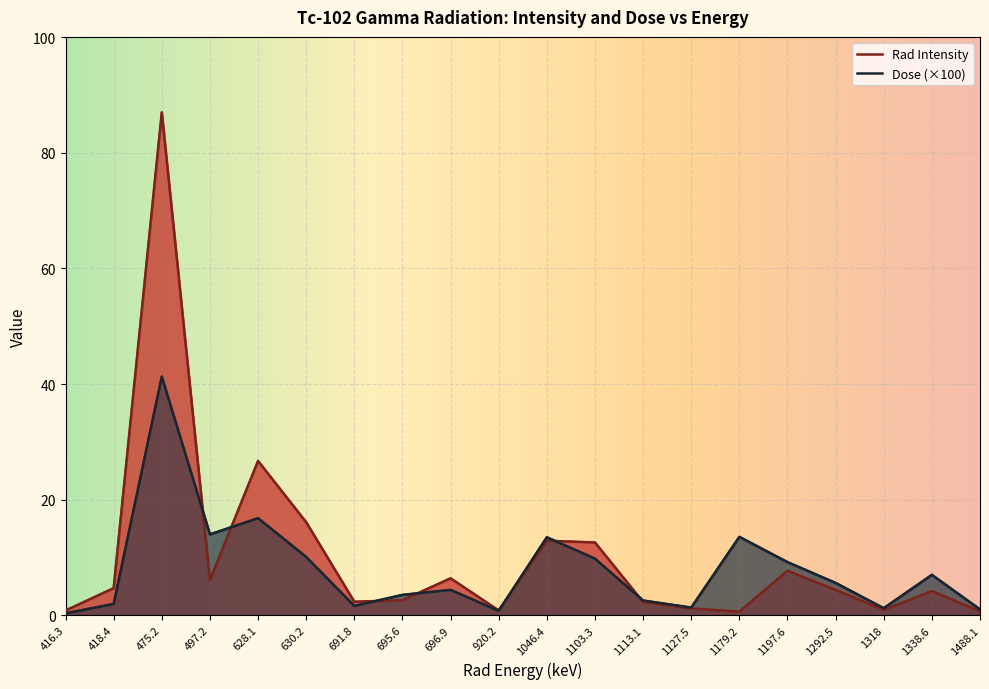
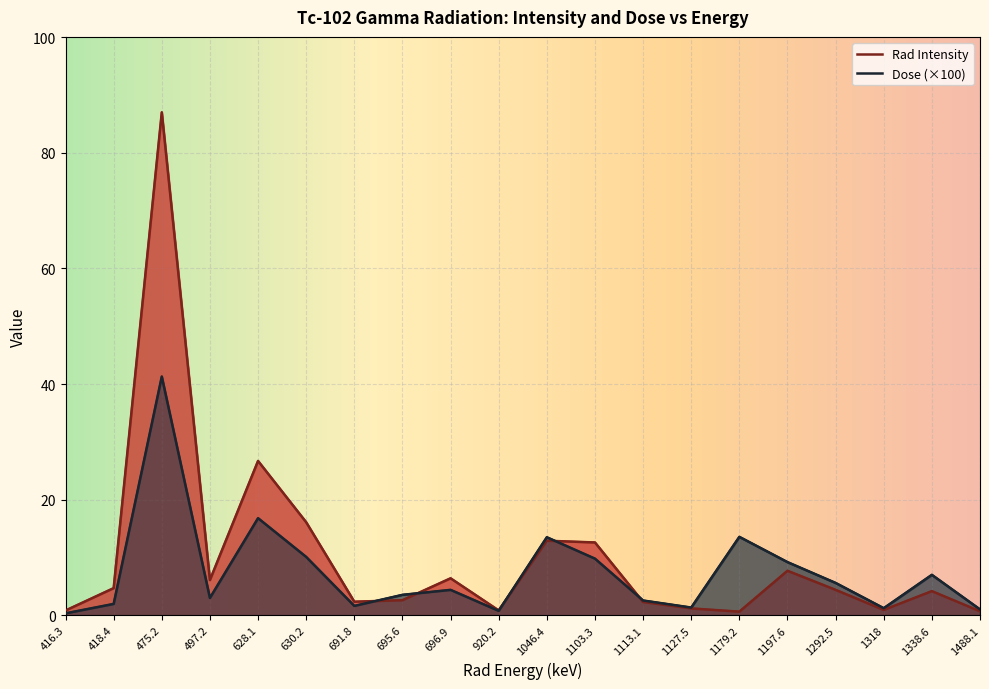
Dose (×100), 497.2: 14 -> 3
